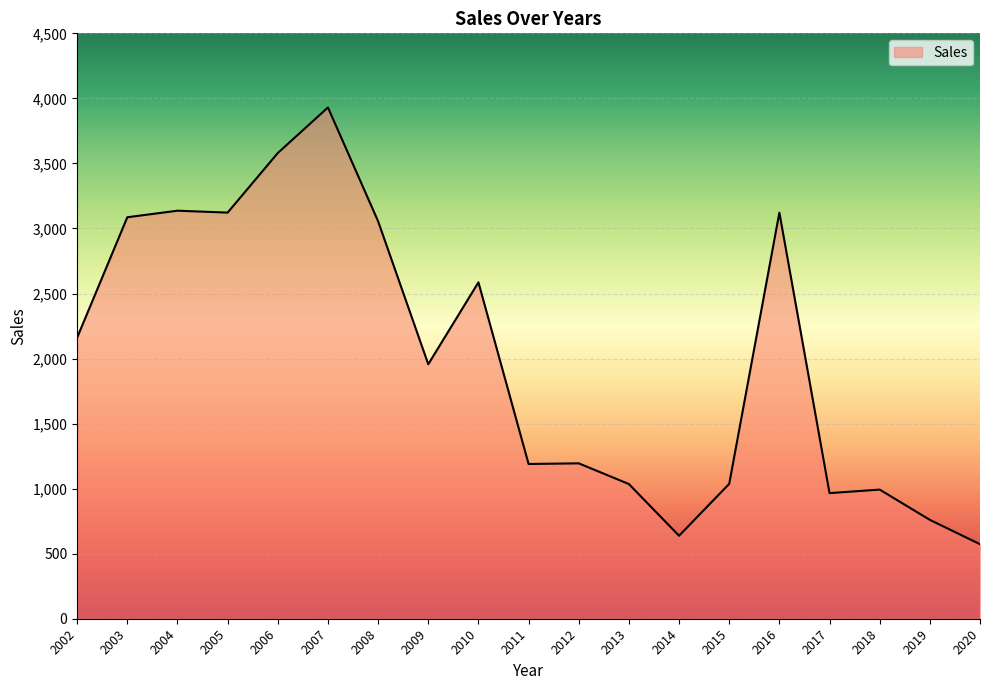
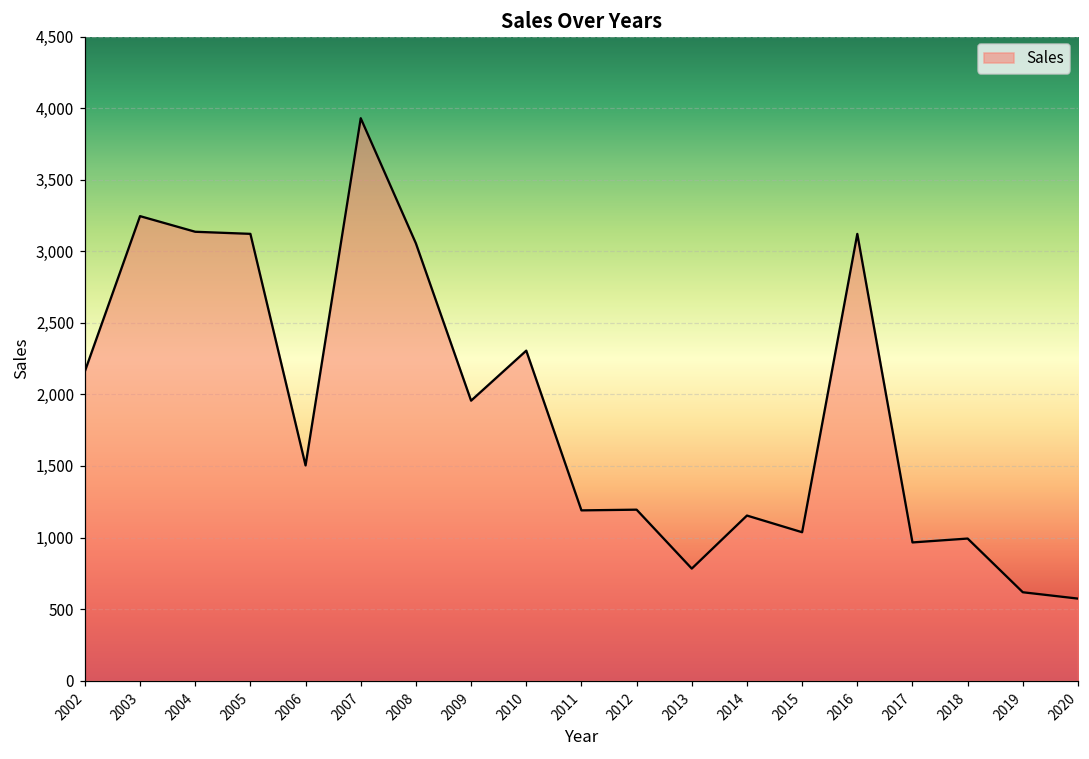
2003: 3,090 -> 3,250
2006: 3,580 -> 1,500
2010: 2,590 -> 2,310
2013: 1,040 -> 780
2014: 640 -> 1,150
2019: 760 -> 620
